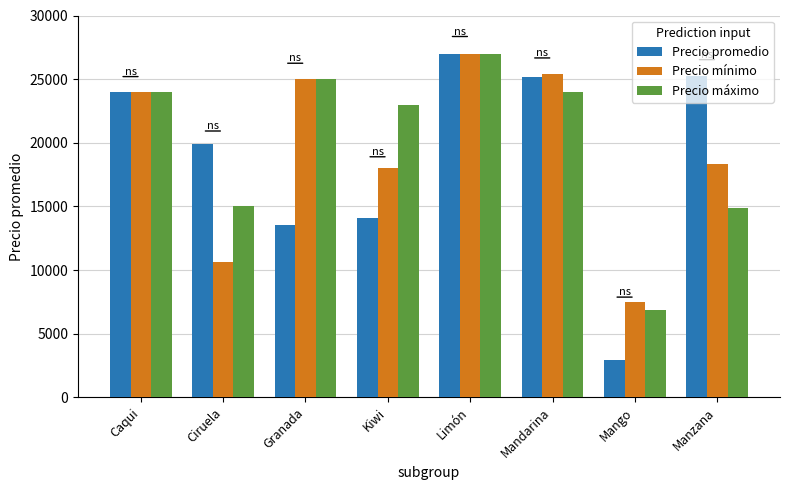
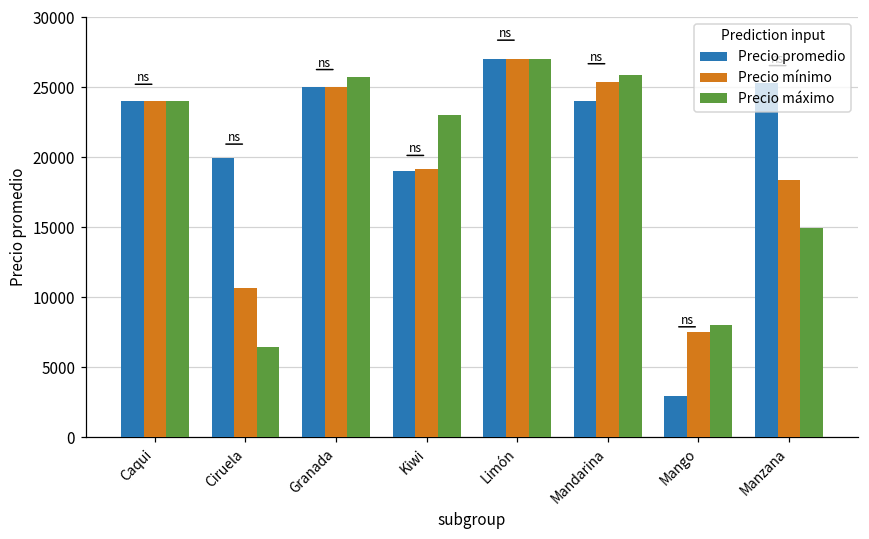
Precio máximo, Ciruela: 15000 -> 6400
Precio promedio, Granada: 13500 -> 25000
Precio máximo, Granada: 25000 -> 25700
Precio promedio, Kiwi: 14100 -> 19000
Precio mínimo, Kiwi: 18000 -> 19200
Precio promedio, Mandarina: 25200 -> 24000
Precio máximo, Mandarina: 24000 -> 25800
Precio máximo, Mango: 6800 -> 8000
